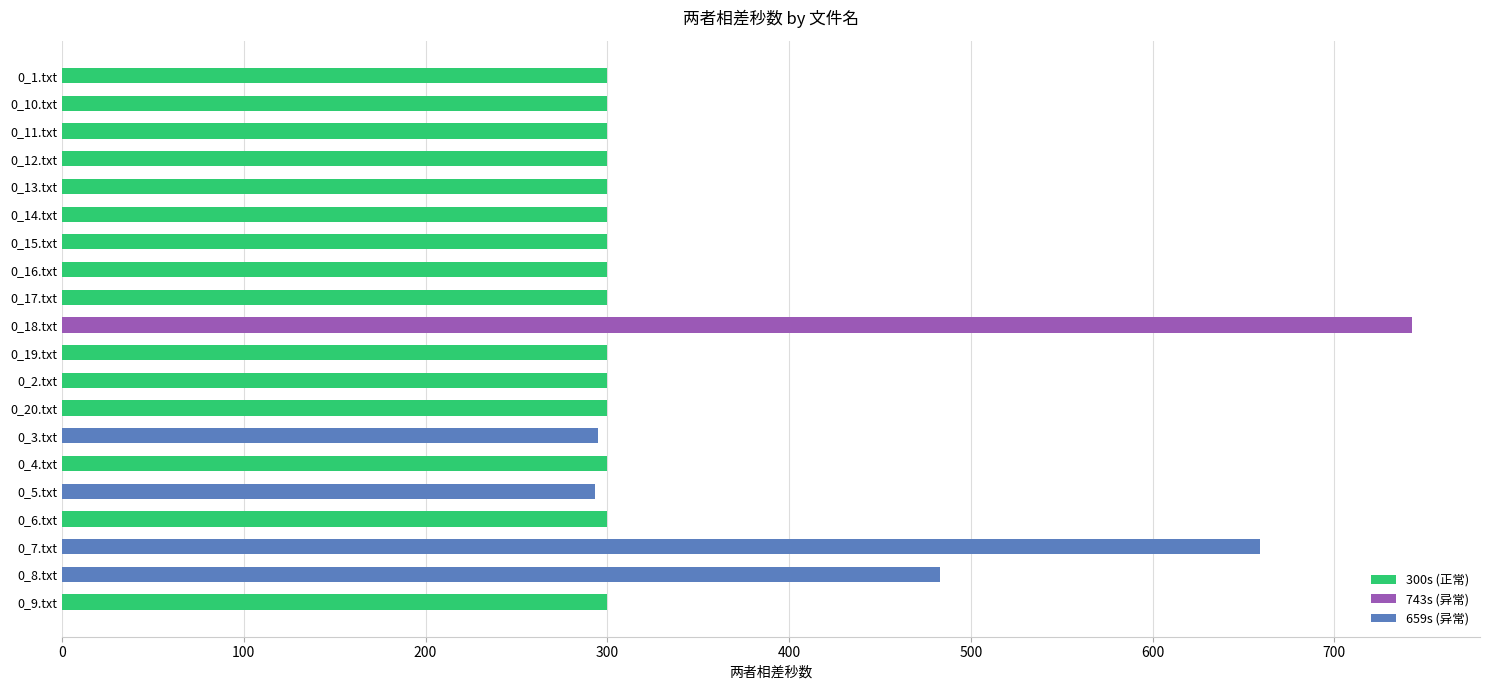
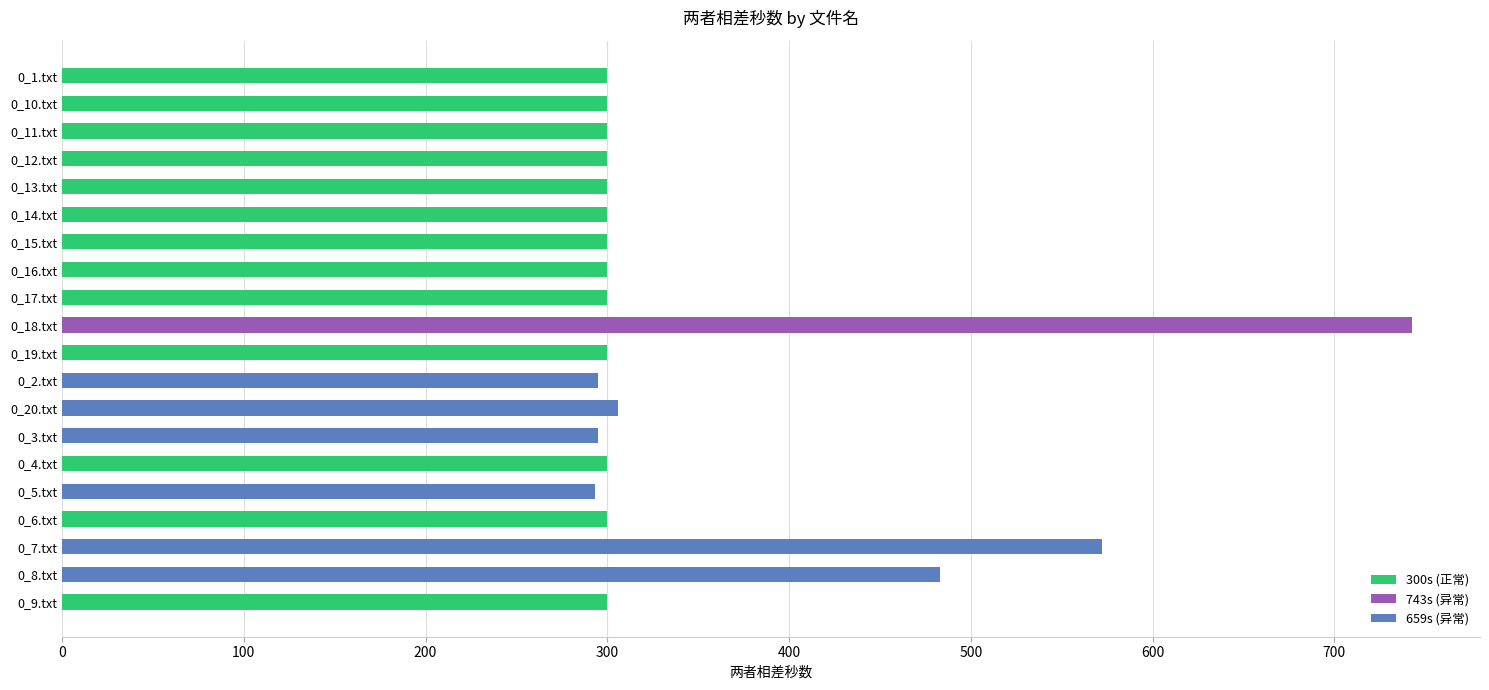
0_2.txt: 300 -> 295
0_20.txt: 300 -> 306
0_7.txt: 659 -> 572
